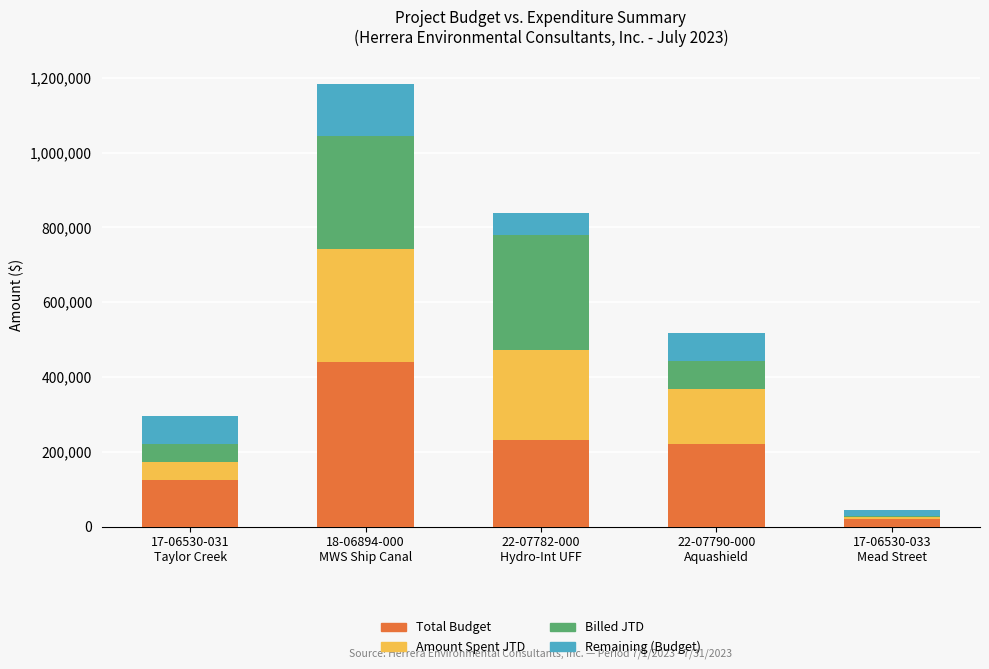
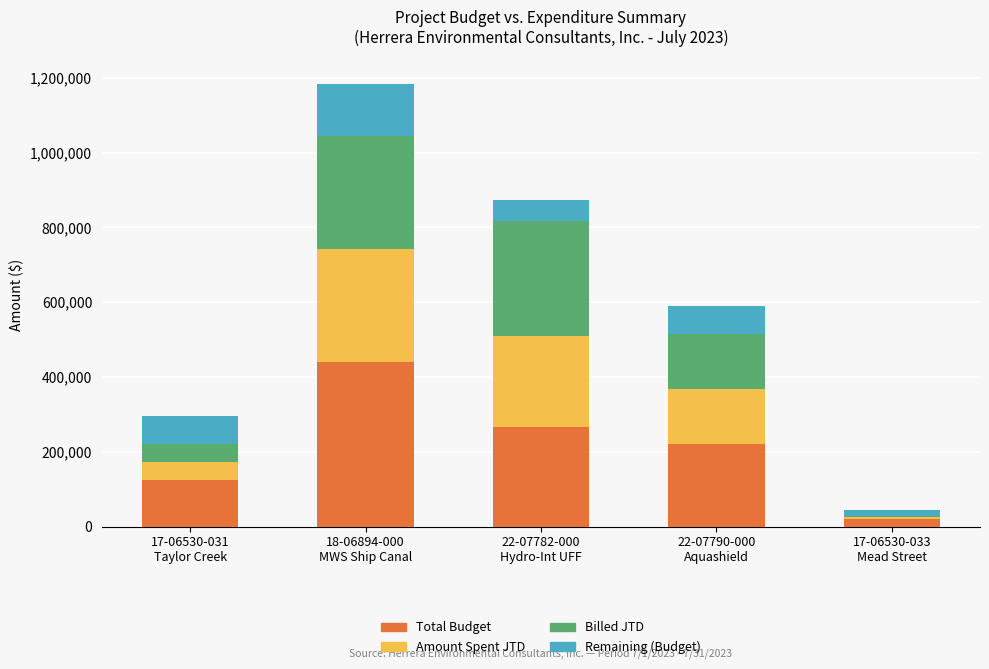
Total Budget, 22-07782-000 Hydro-Int UFF: 230,000 -> 270,000
Billed JTD, 22-07790-000 Aquashield: 70,000 -> 150,000
